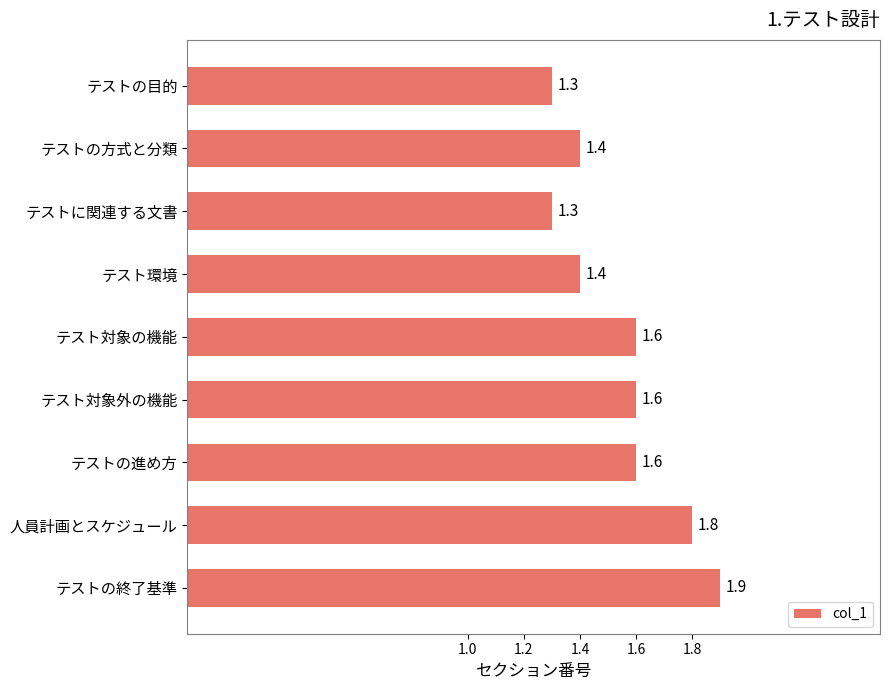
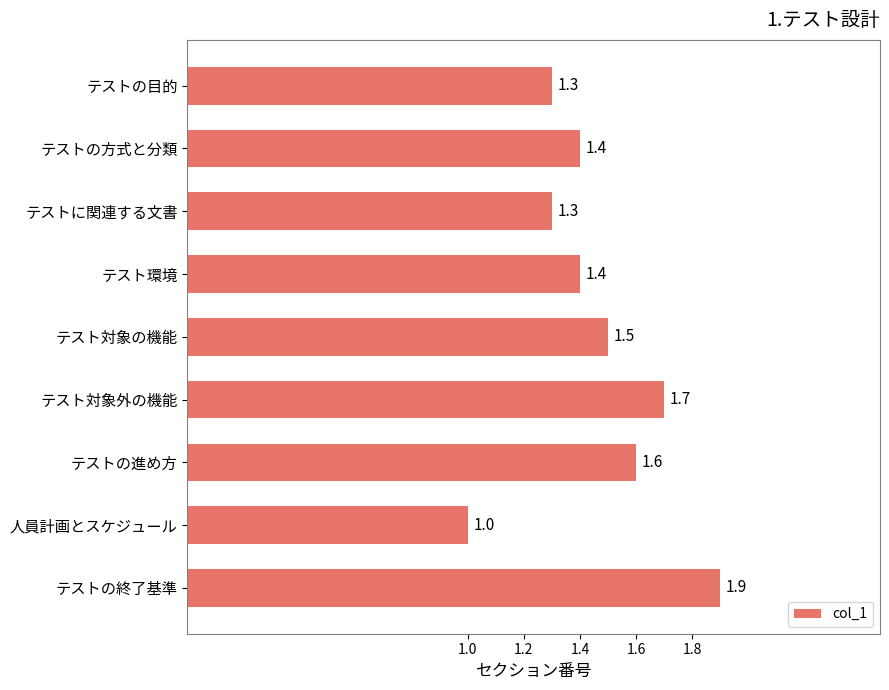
テスト対象の機能: 1.6 -> 1.5
テスト対象外の機能: 1.6 -> 1.7
人員計画とスケジュール: 1.8 -> 1.0
